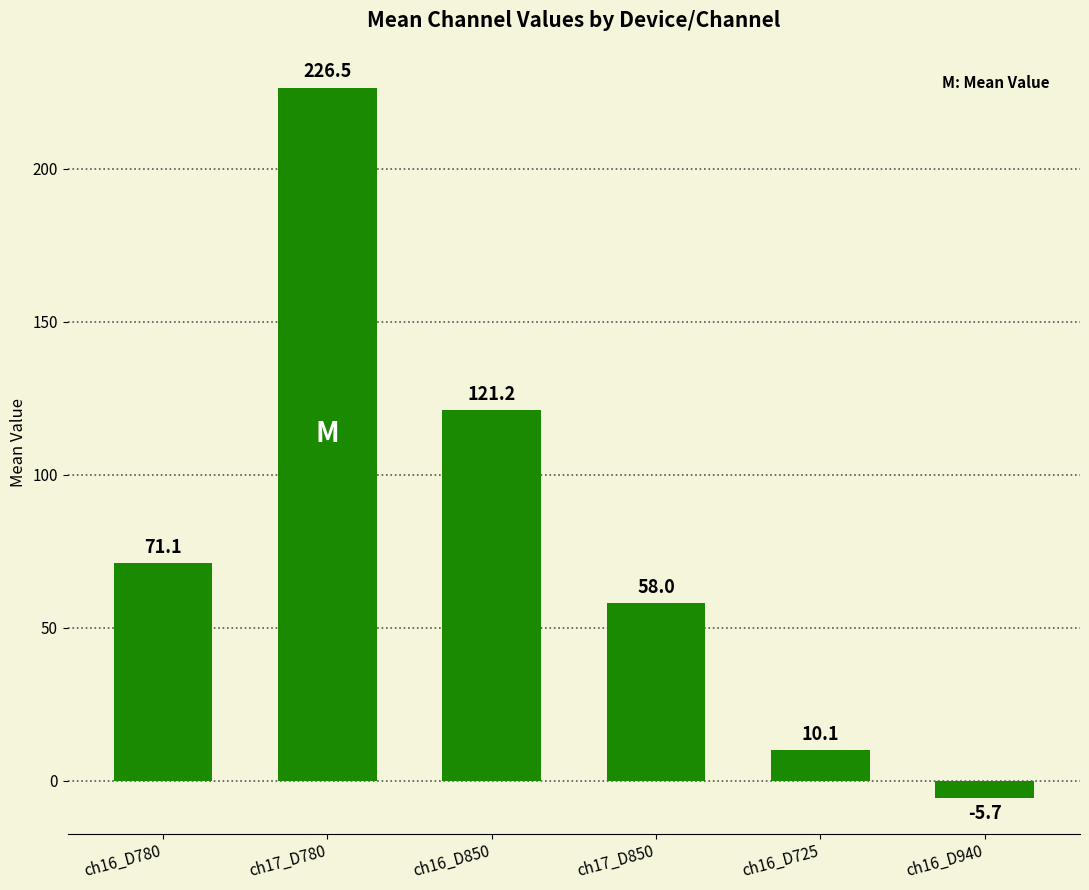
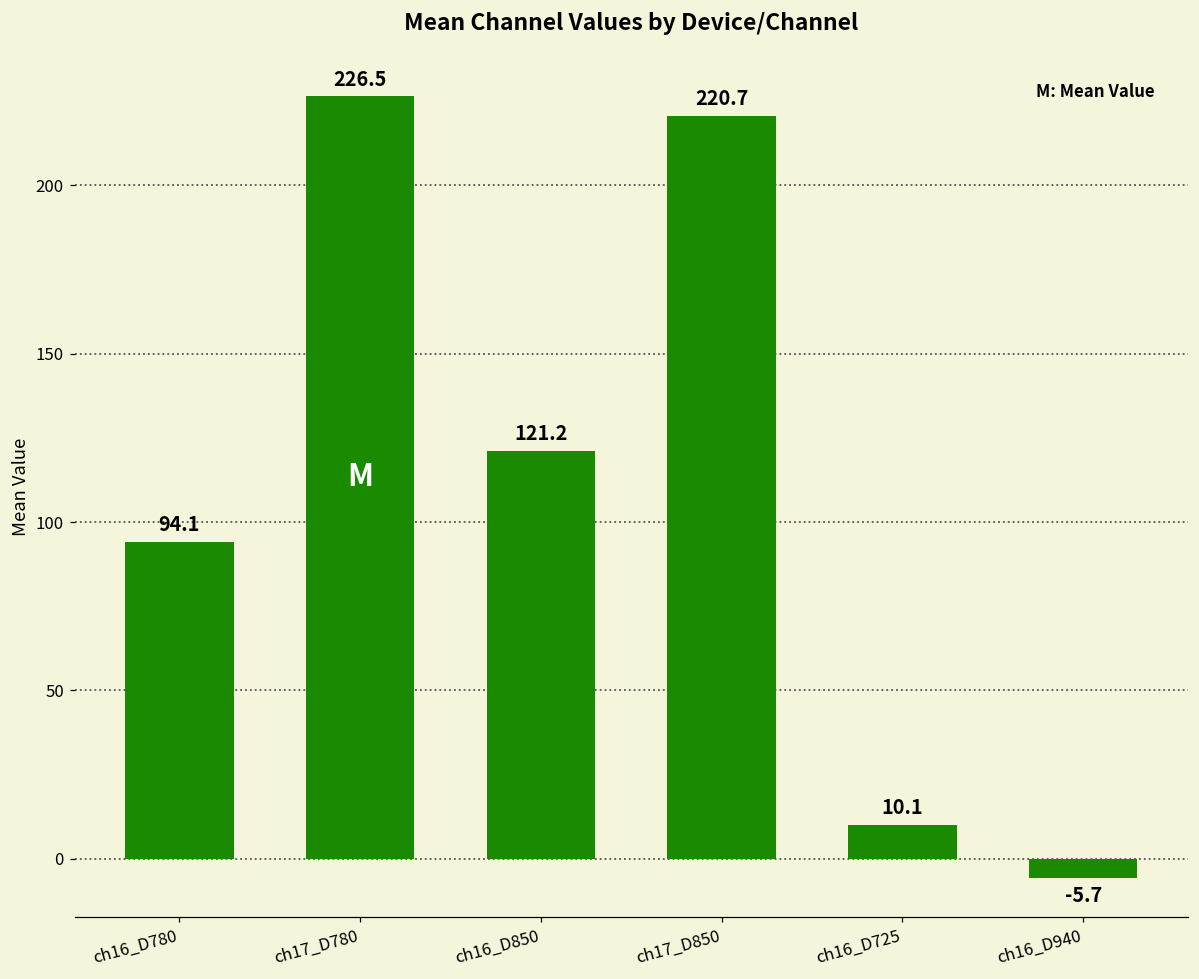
ch16_D780: 71.1 -> 94.1
ch17_D850: 58.0 -> 220.7
